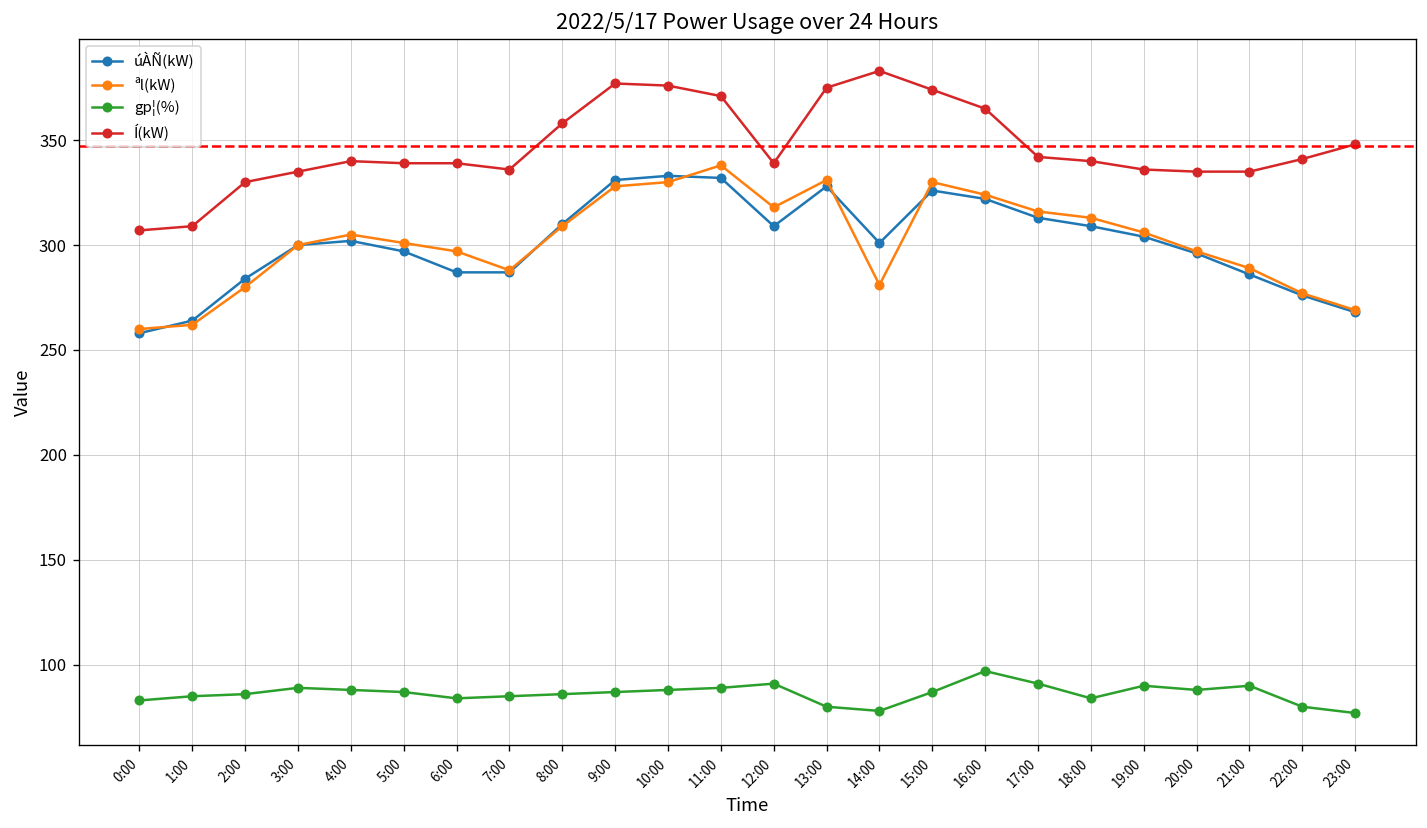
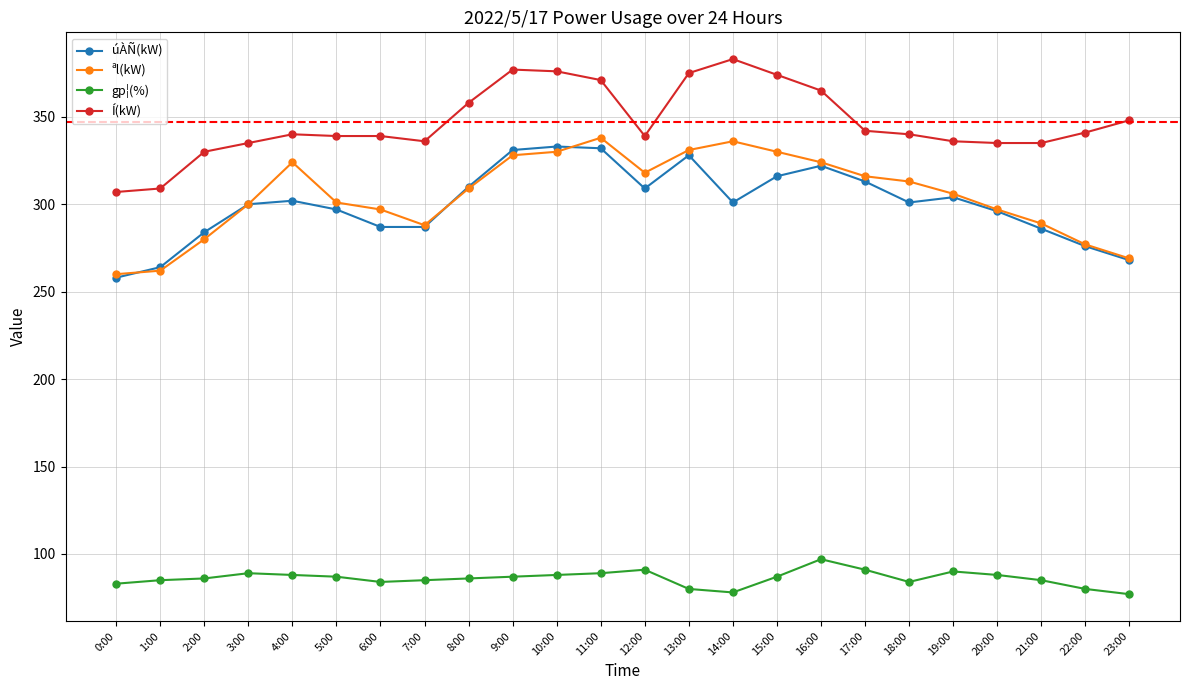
ªl(kW), 4:00: 305 -> 324
ªl(kW), 14:00: 281 -> 336
úÀÑ(kW), 15:00: 326 -> 316
úÀÑ(kW), 18:00: 309 -> 301
gp¦(%), 21:00: 90 -> 85
